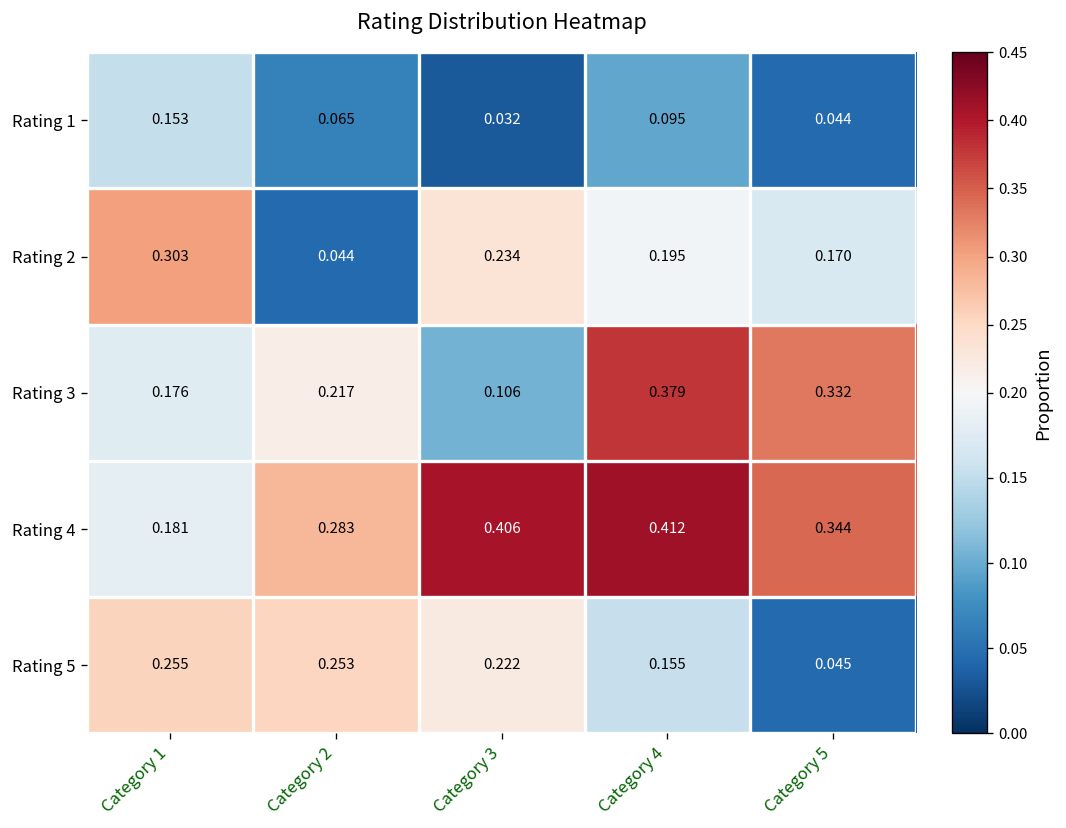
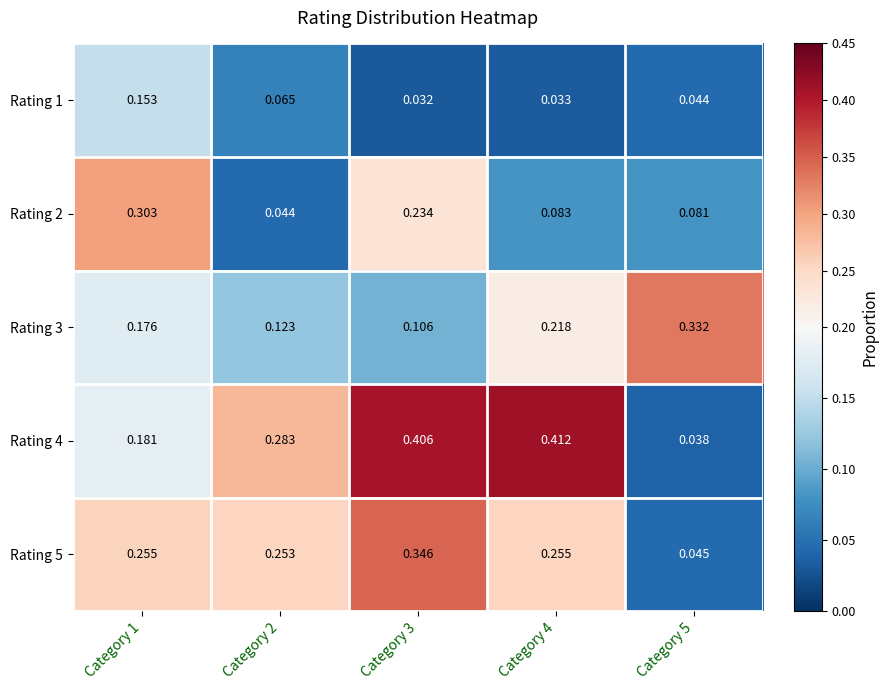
Rating 1, Category 4: 0.095 -> 0.033
Rating 2, Category 4: 0.195 -> 0.083
Rating 2, Category 5: 0.170 -> 0.081
Rating 3, Category 2: 0.217 -> 0.123
Rating 3, Category 4: 0.379 -> 0.218
Rating 4, Category 5: 0.344 -> 0.038
Rating 5, Category 3: 0.222 -> 0.346
Rating 5, Category 4: 0.155 -> 0.255
